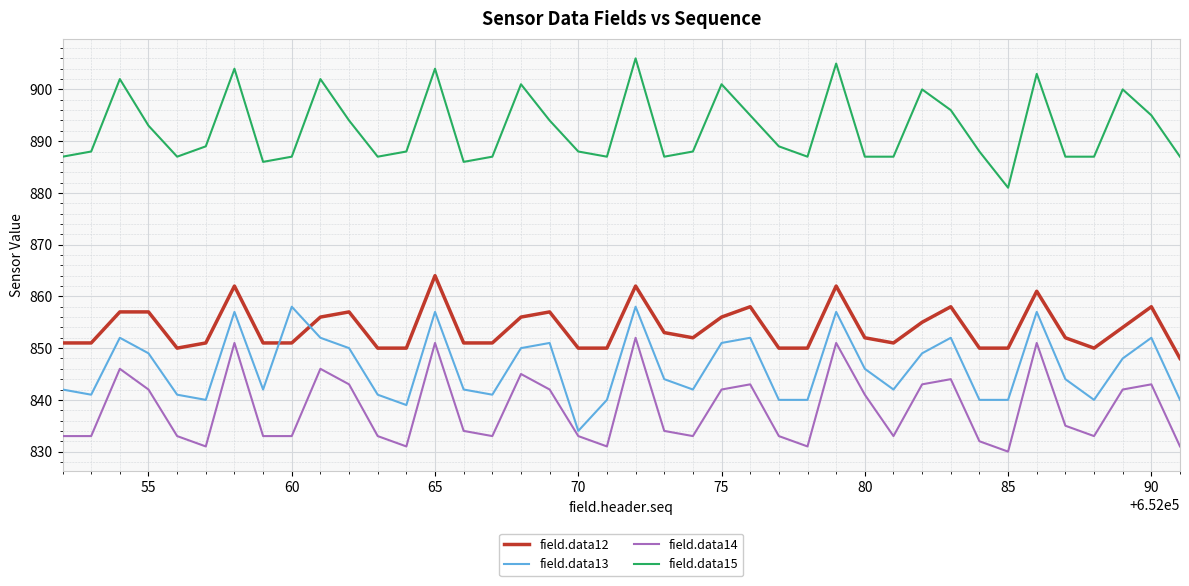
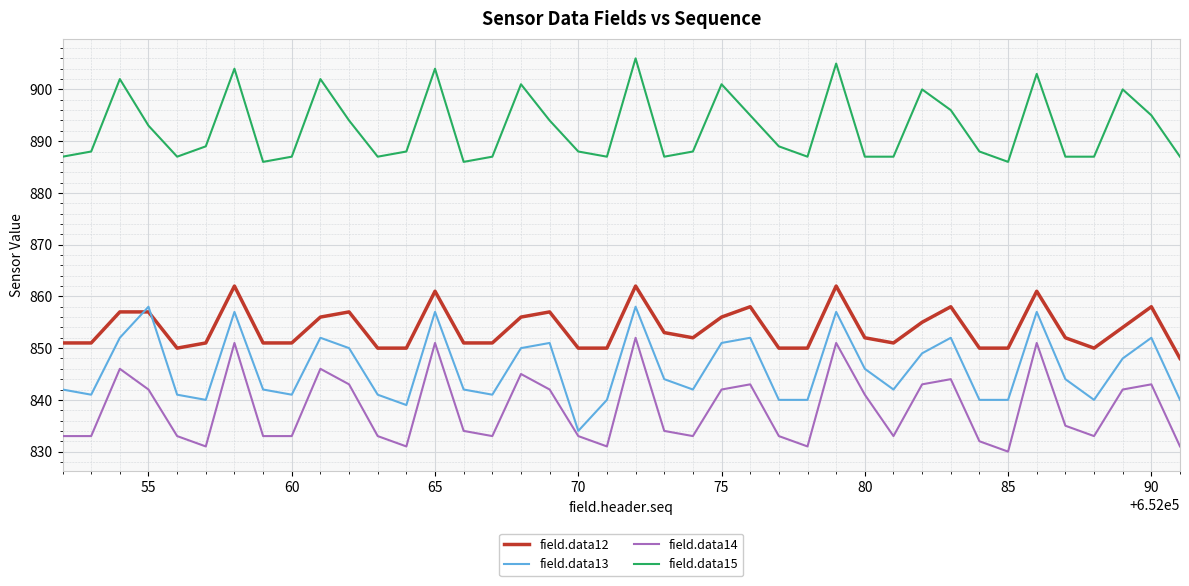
field.data13, 55: 849 -> 858
field.data13, 60: 858 -> 841
field.data12, 65: 864 -> 861
field.data15, 85: 881 -> 886
